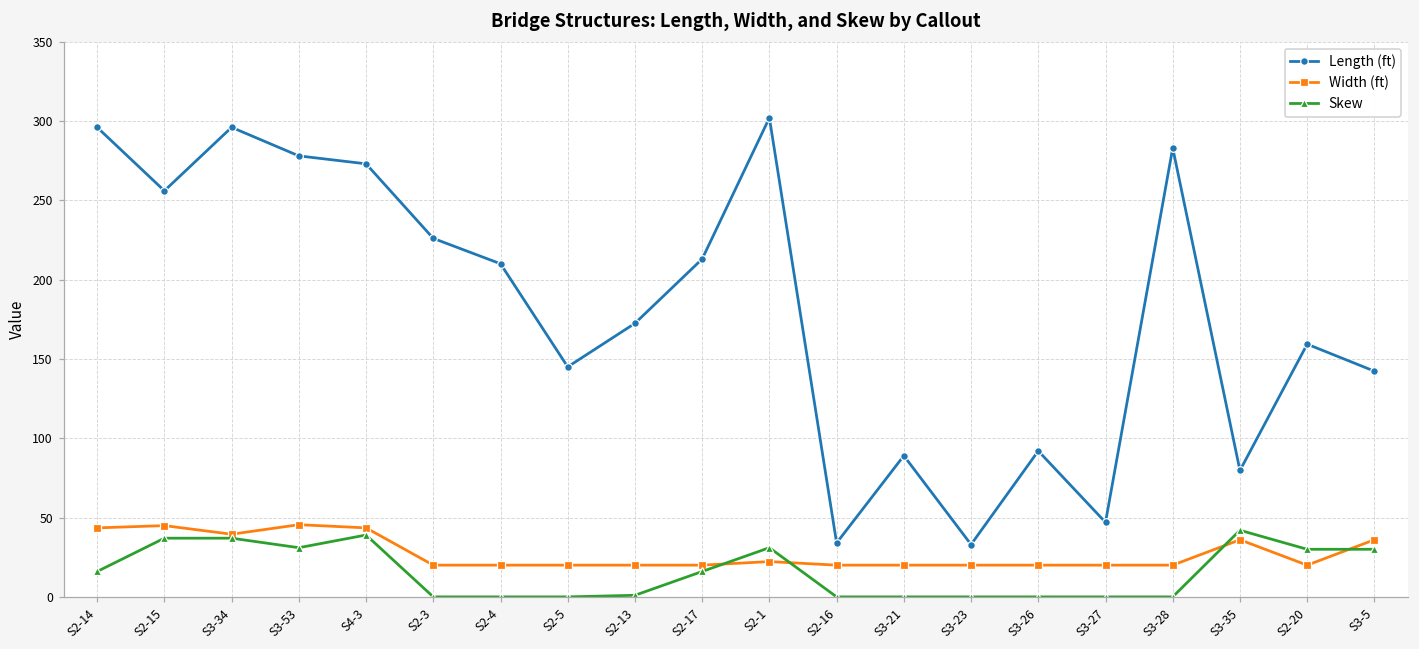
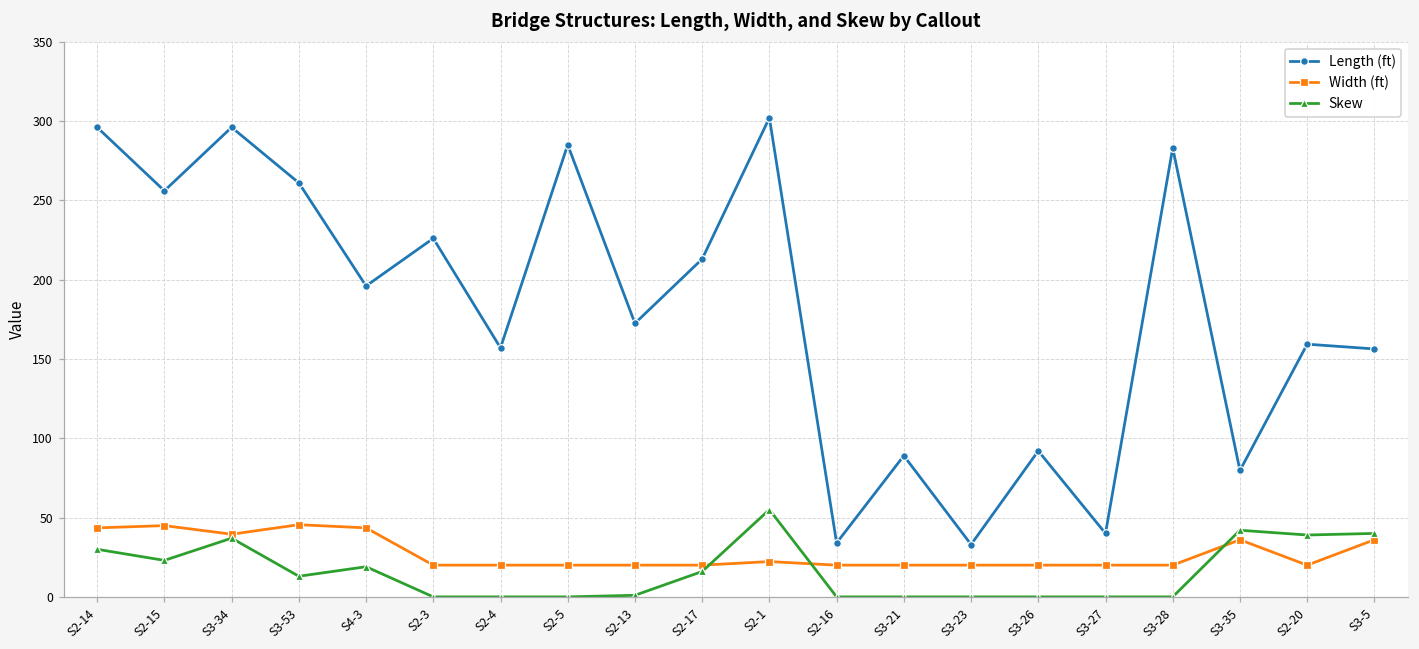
Skew, S2-14: 16 -> 30
Skew, S2-15: 37 -> 23
Length (ft), S3-53: 278 -> 261
Skew, S3-53: 31 -> 13
Length (ft), S4-3: 273 -> 196
Skew, S4-3: 39 -> 19
Length (ft), S2-4: 210 -> 157
Length (ft), S2-5: 145 -> 285
Skew, S2-1: 31 -> 55
Length (ft), S3-27: 47 -> 40
Skew, S2-20: 30 -> 39
Length (ft), S3-5: 142 -> 156
Skew, S3-5: 30 -> 40
